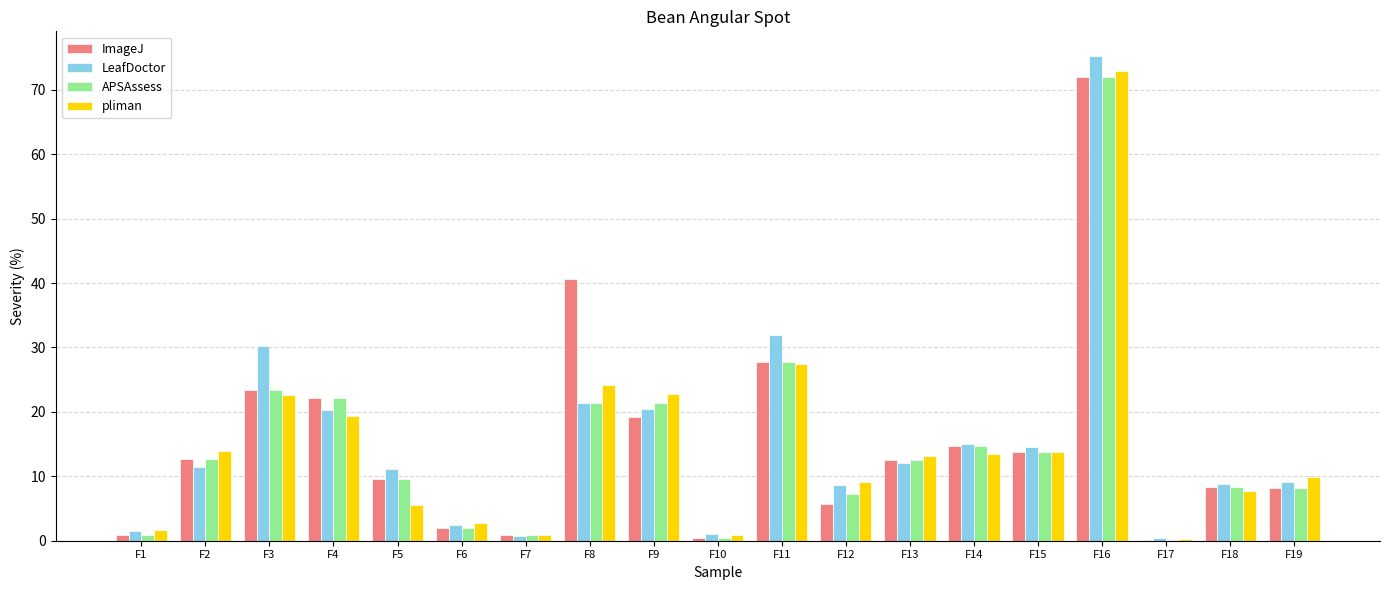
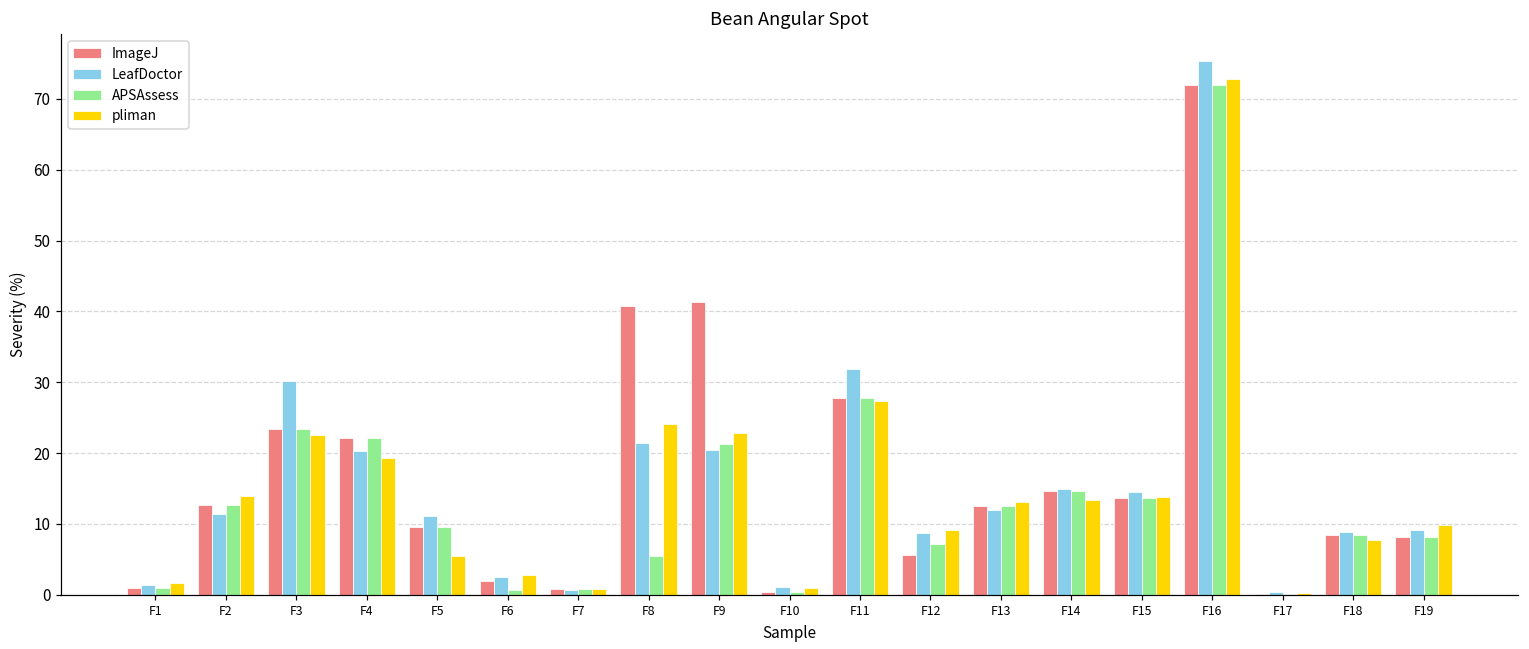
APSAssess, F6: 2 -> 1
APSAssess, F8: 21 -> 5
ImageJ, F9: 19 -> 41
